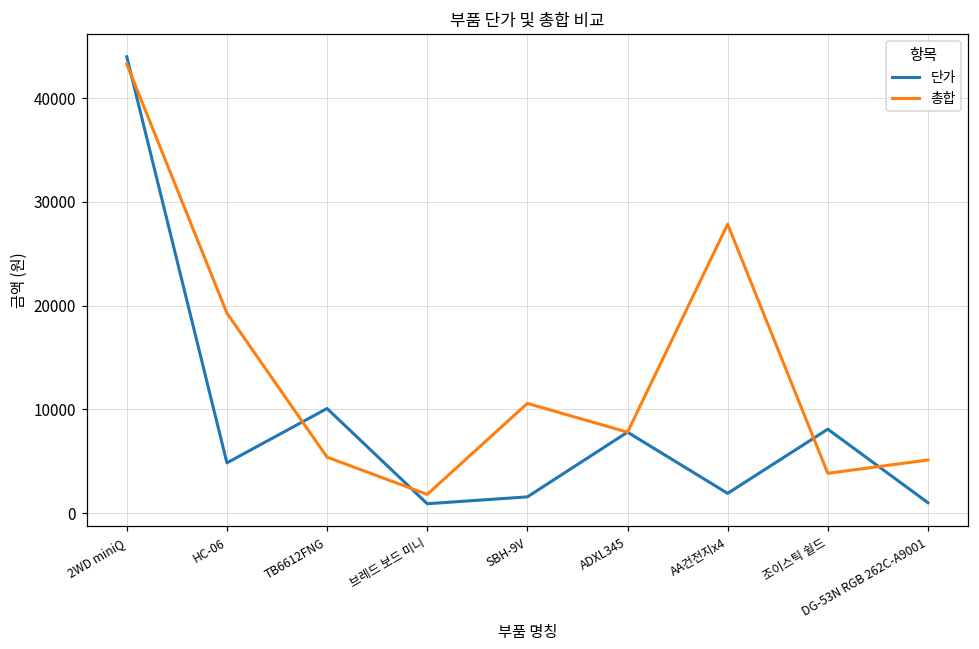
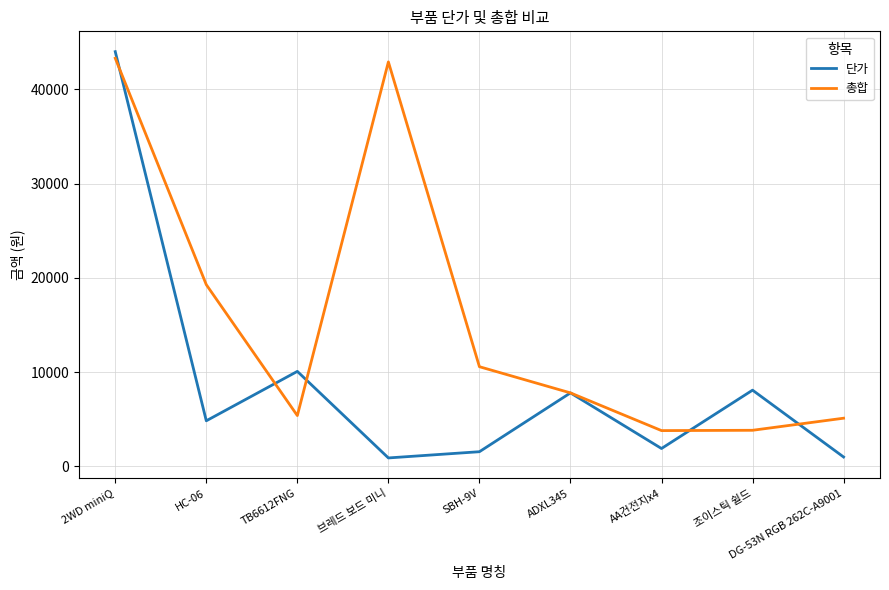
총합, 브레드 보드 미니: 2000 -> 43000
총합, AA건전지x4: 28000 -> 4000
